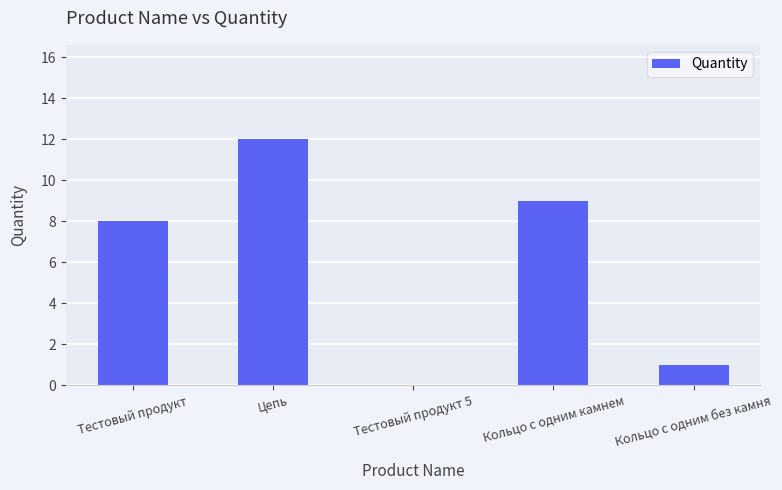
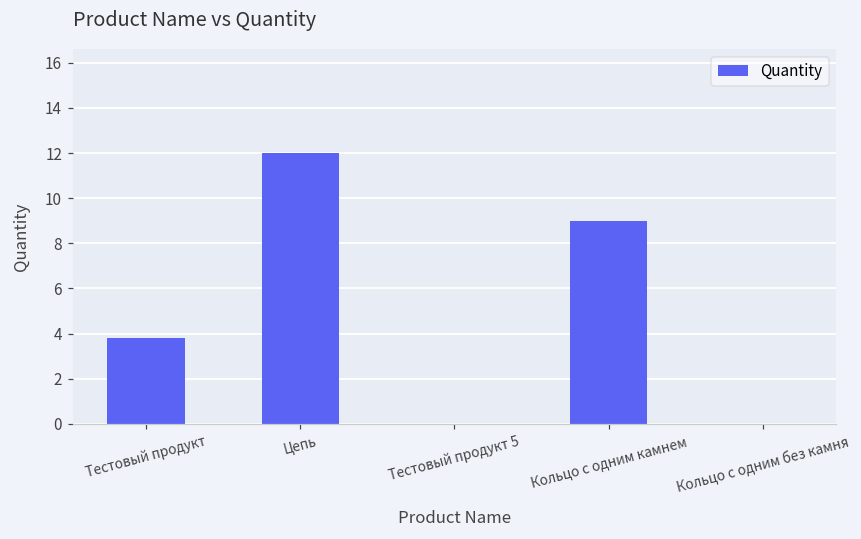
Тестовый продукт: 8.0 -> 3.8
Кольцо с одним без камня: 1 -> 0
